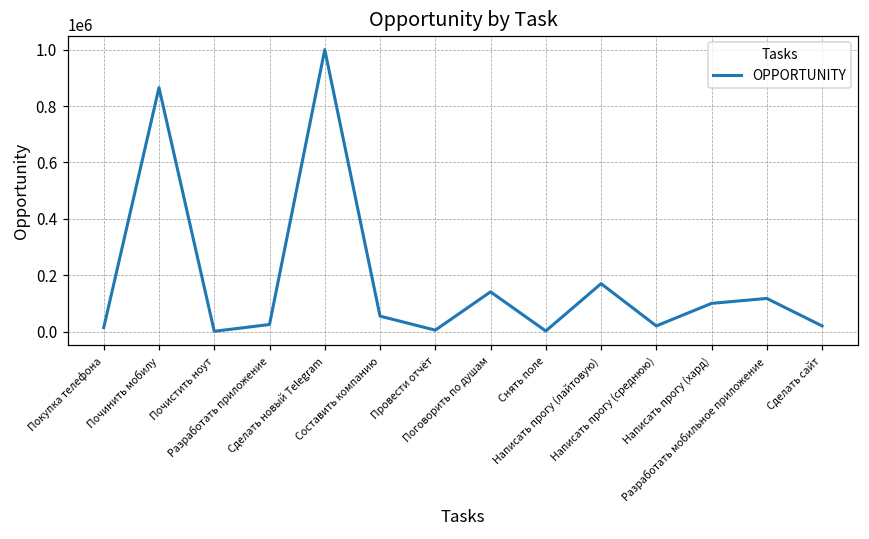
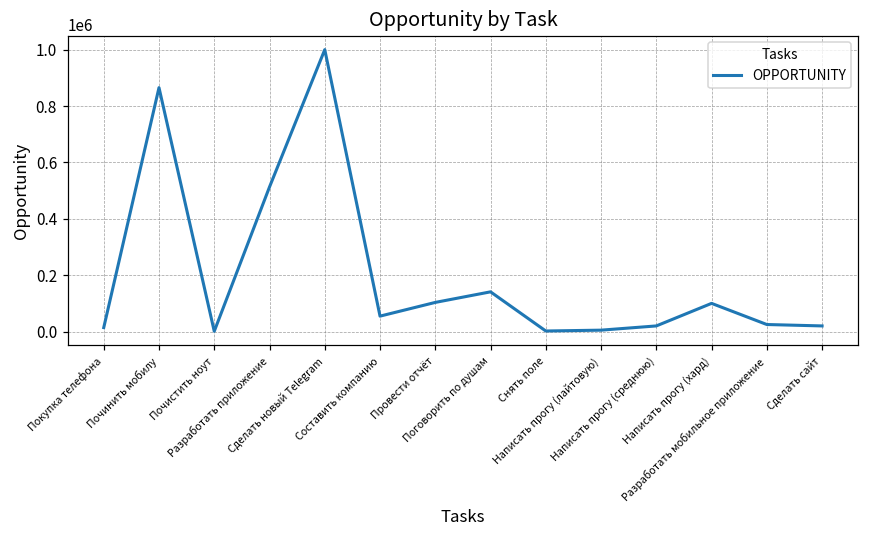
Разработать приложение: 30000 -> 510000
Провести отчёт: 10000 -> 100000
Написать прогу (лайтовую): 170000 -> 10000
Разработать мобильное приложение: 120000 -> 30000
